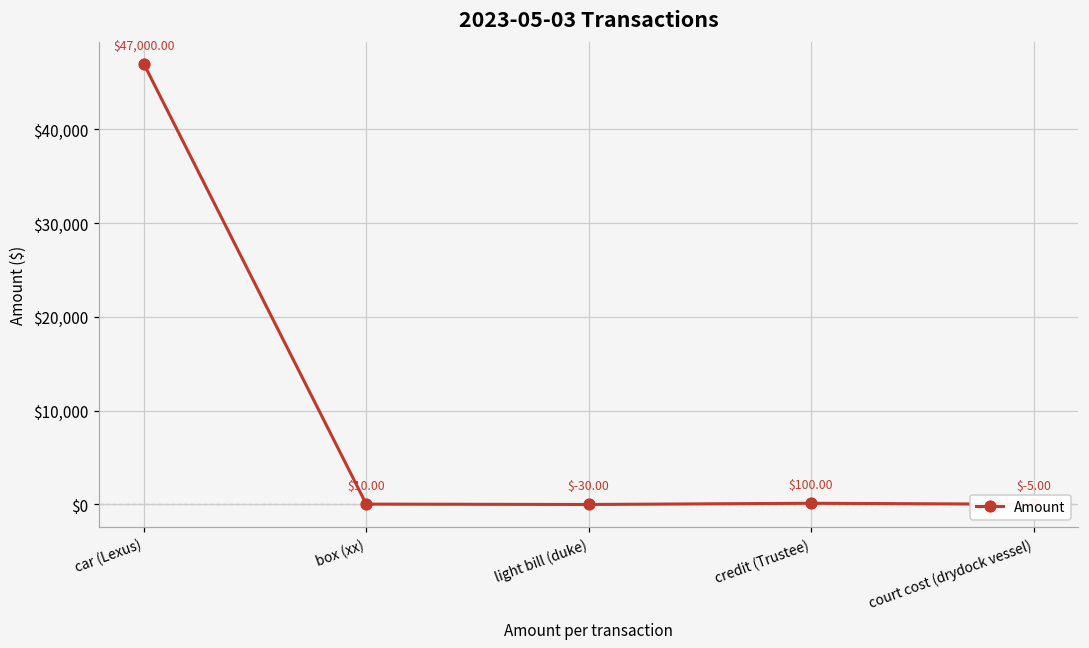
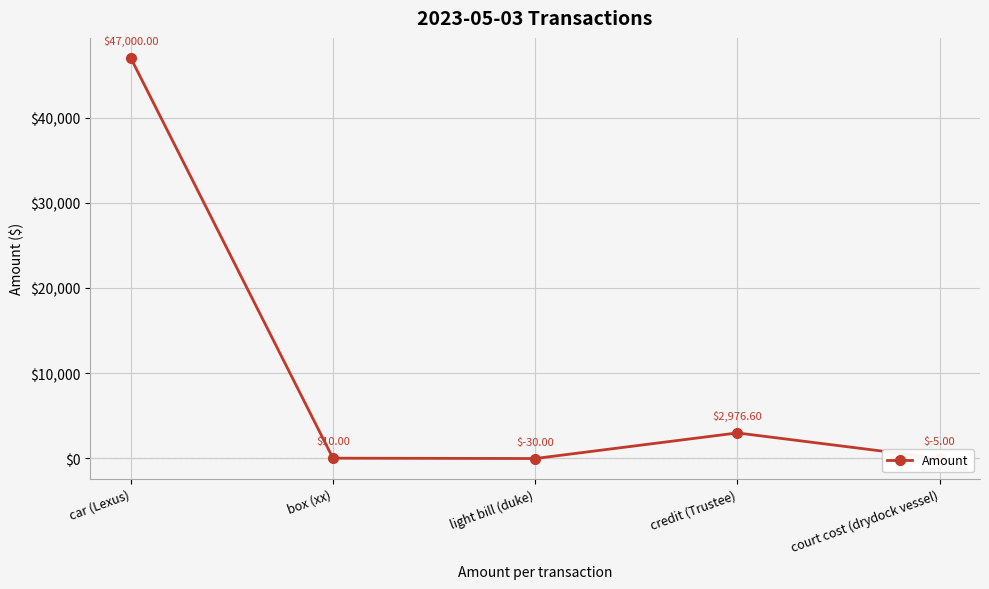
credit (Trustee): $100.00 -> $2,976.60
